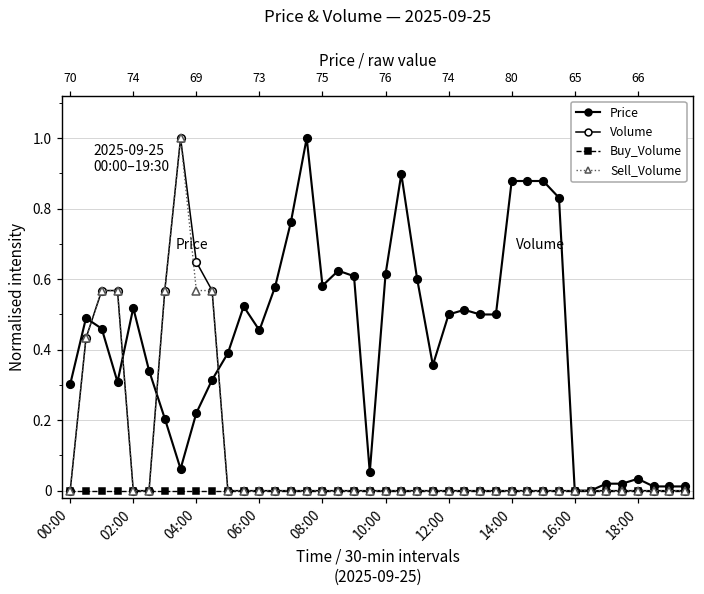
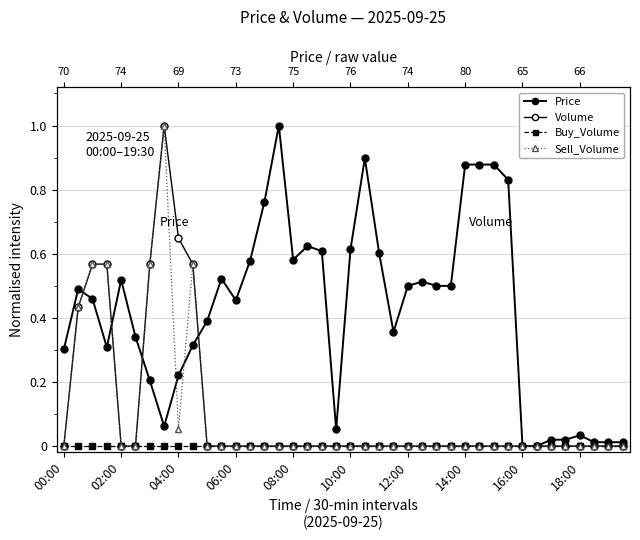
Sell_Volume, 04:00: 0.57 -> 0.05
